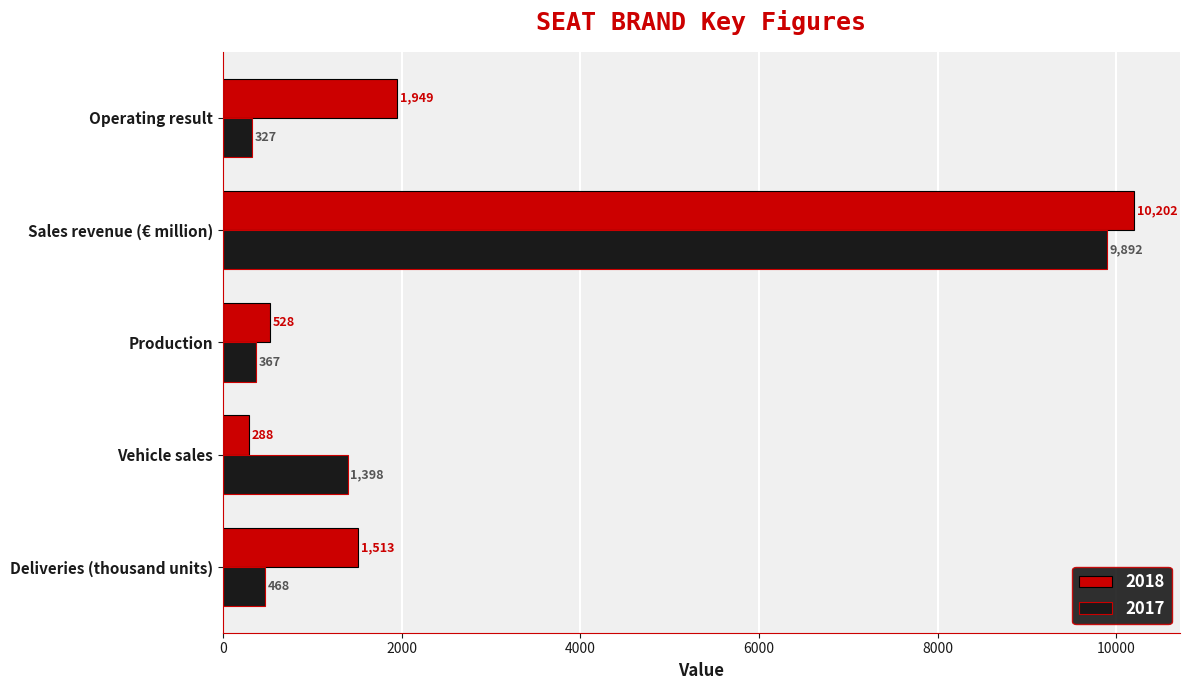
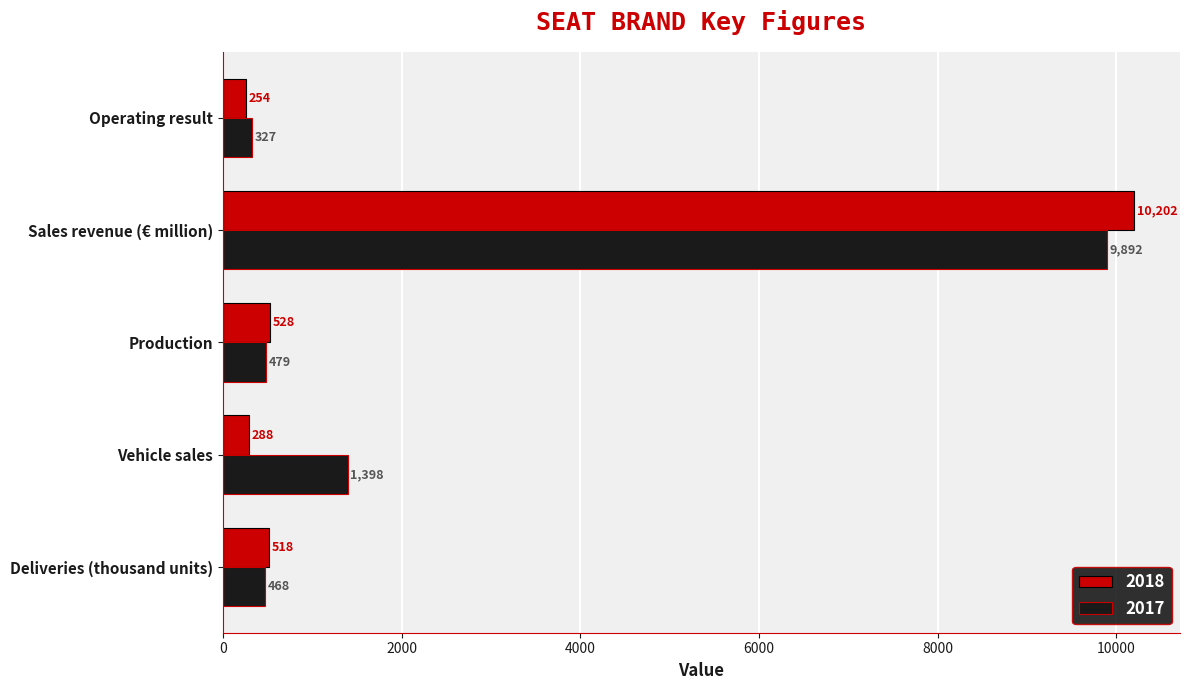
2018, Operating result: 1,949 -> 254
2017, Production: 367 -> 479
2018, Deliveries (thousand units): 1,513 -> 518
